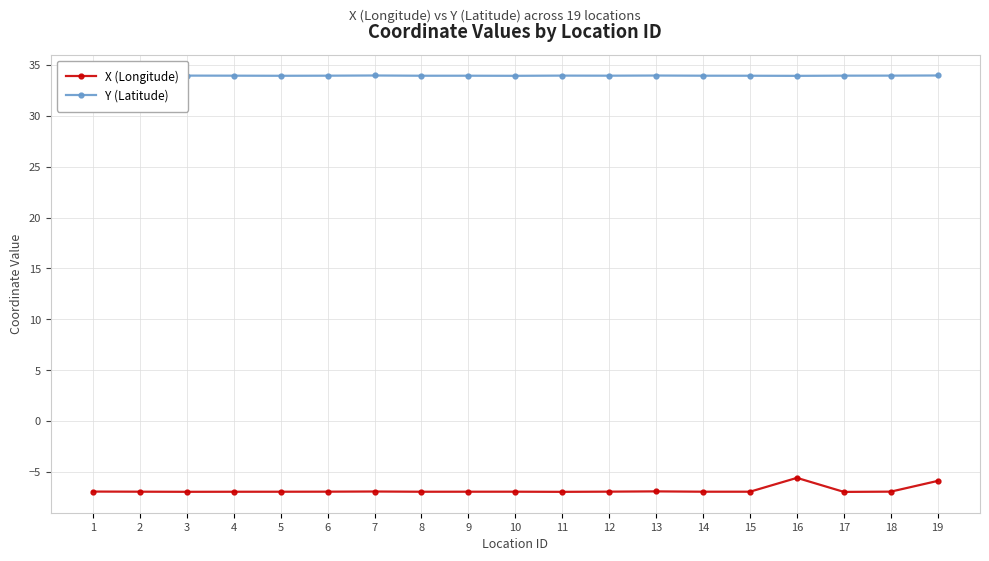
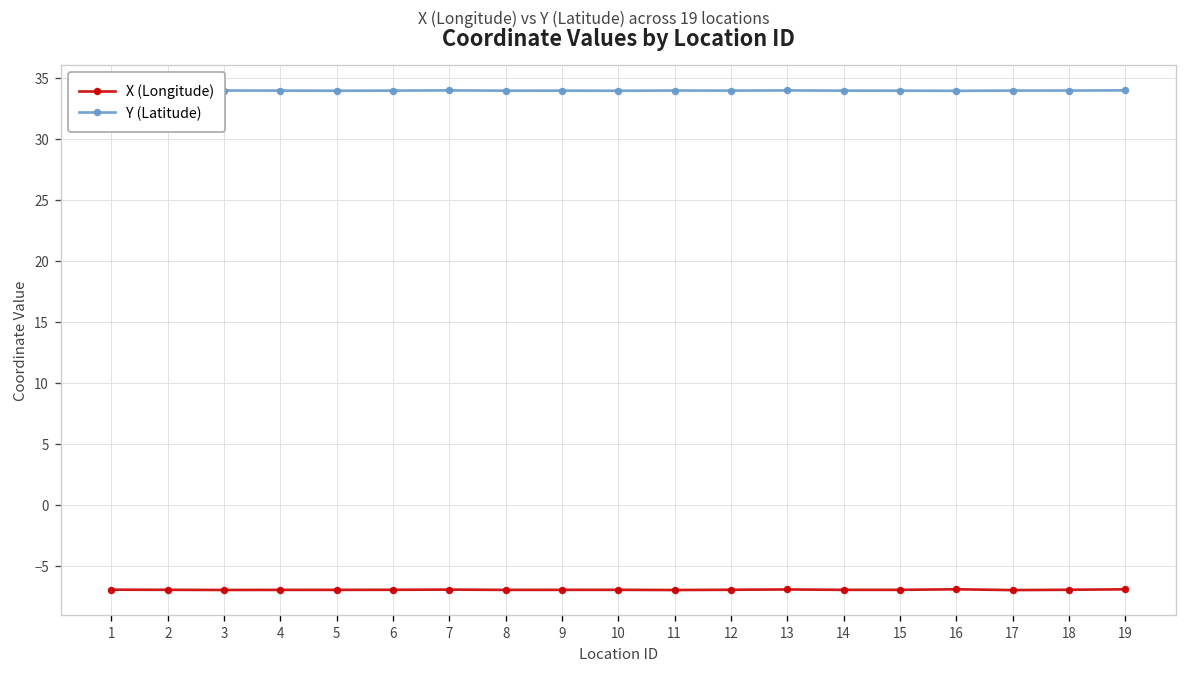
X (Longitude), 16: -5.6 -> -6.9
X (Longitude), 19: -5.9 -> -6.9
